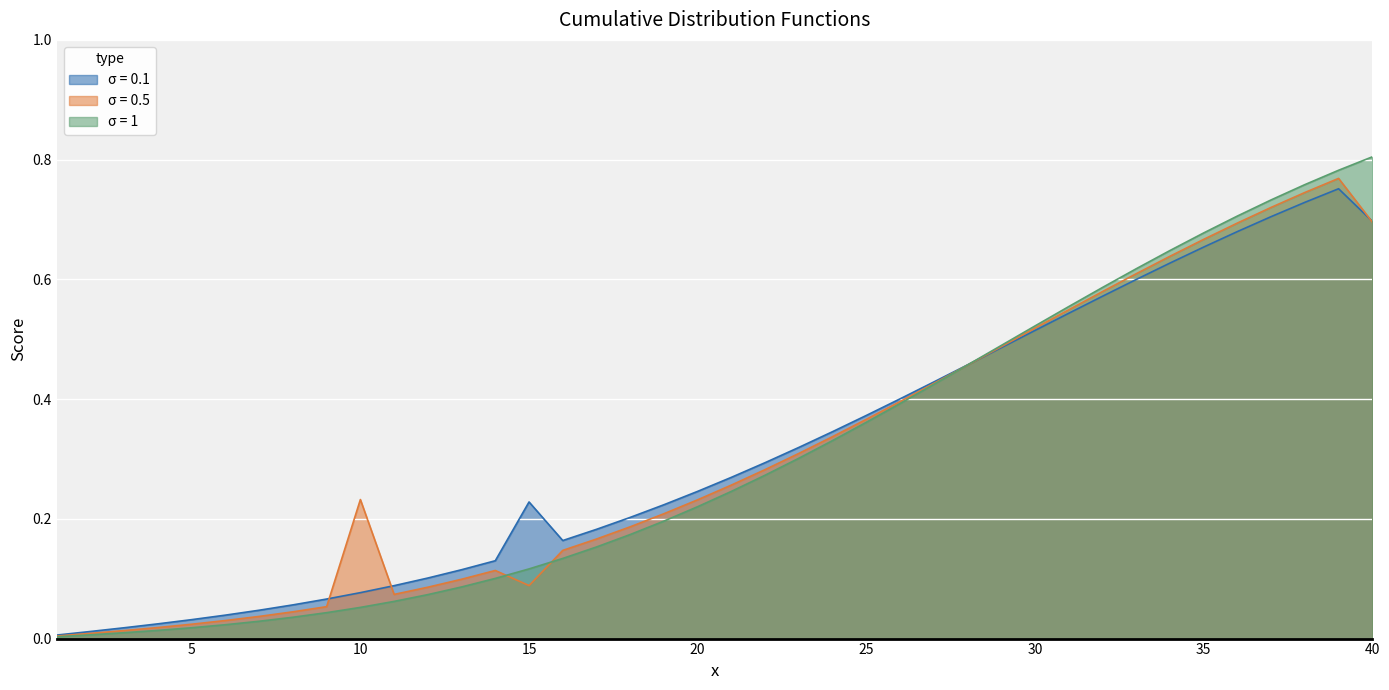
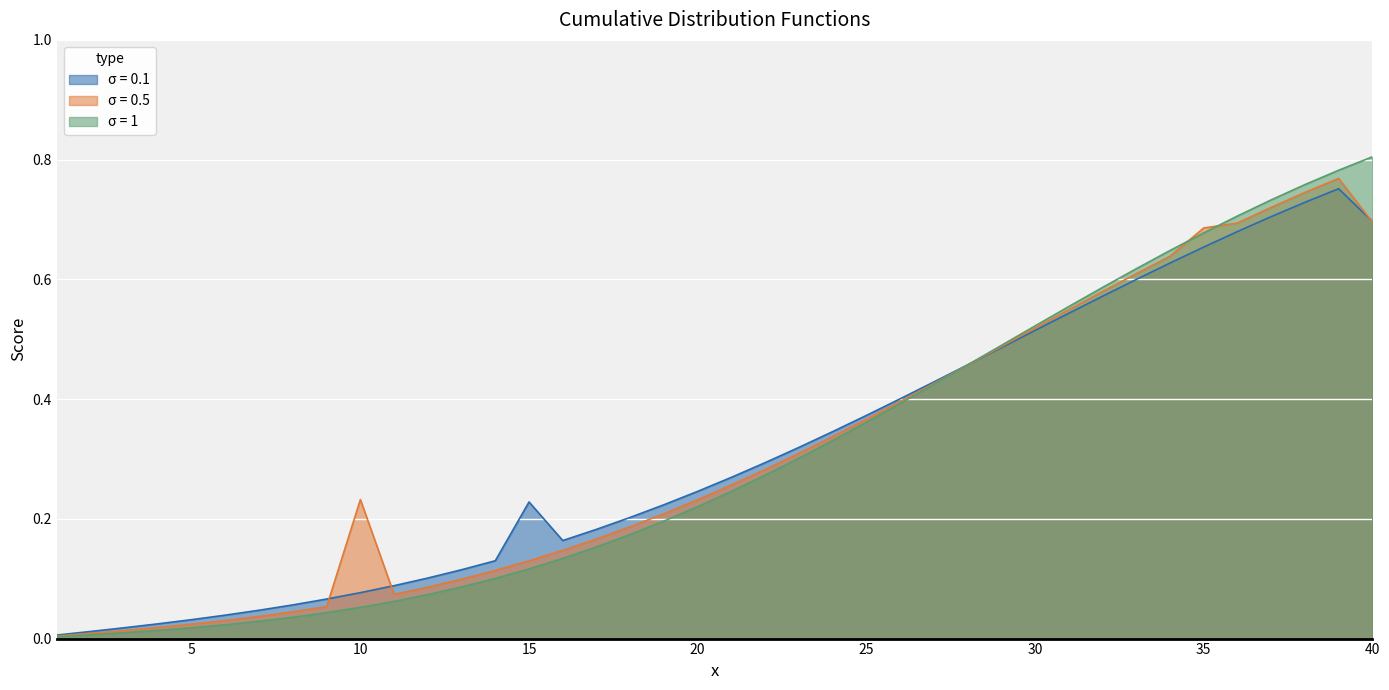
σ = 0.5, 15: 0.09 -> 0.13
σ = 0.5, 35: 0.67 -> 0.69
